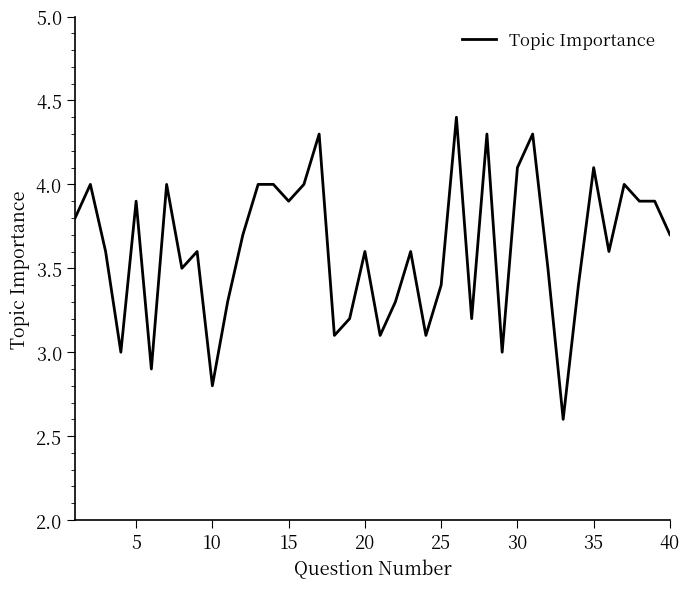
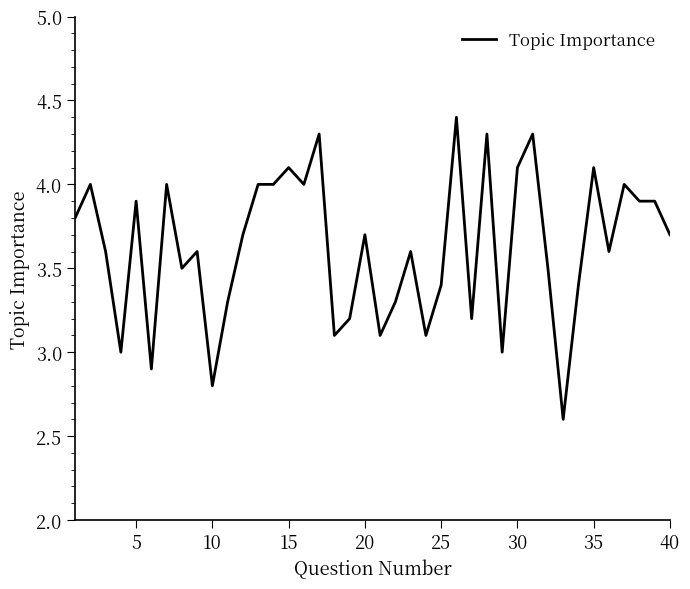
15: 3.9 -> 4.1
20: 3.6 -> 3.7
